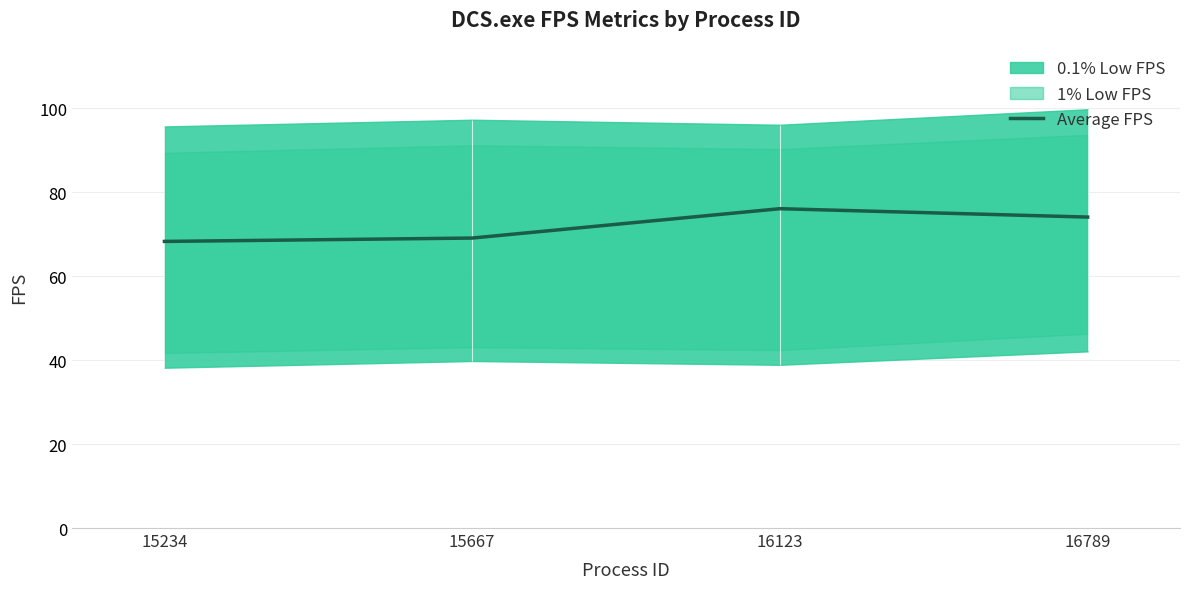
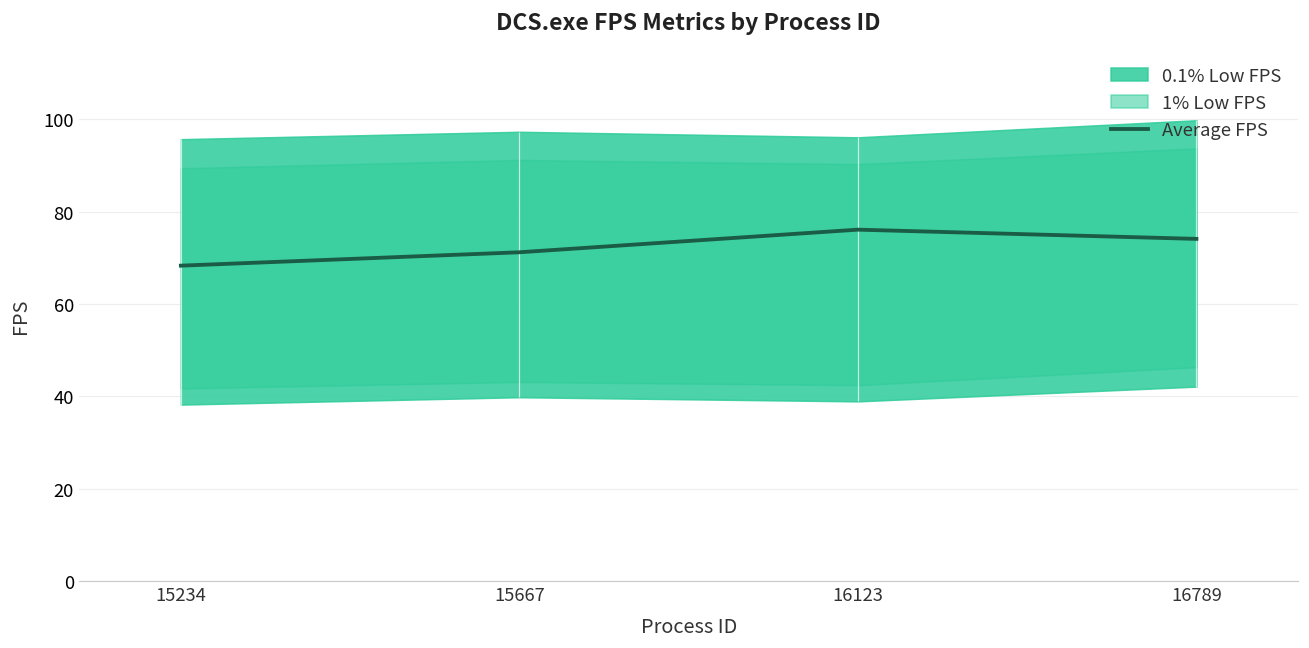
Average FPS, 15667: 69 -> 71
